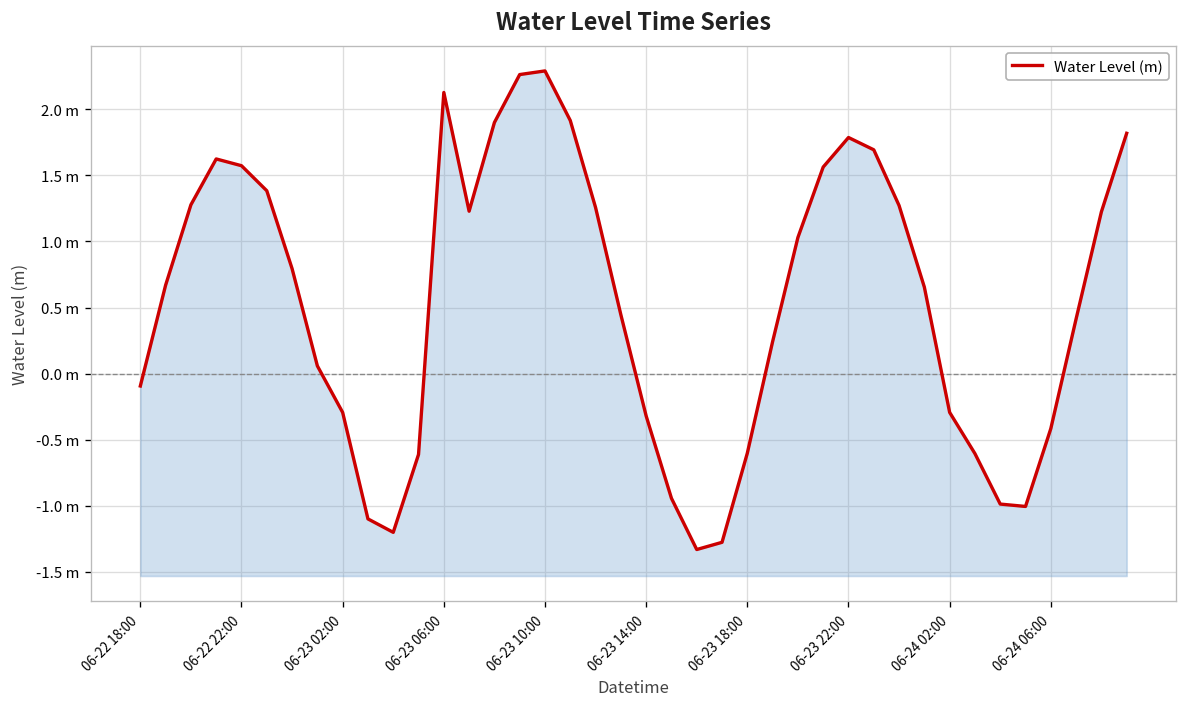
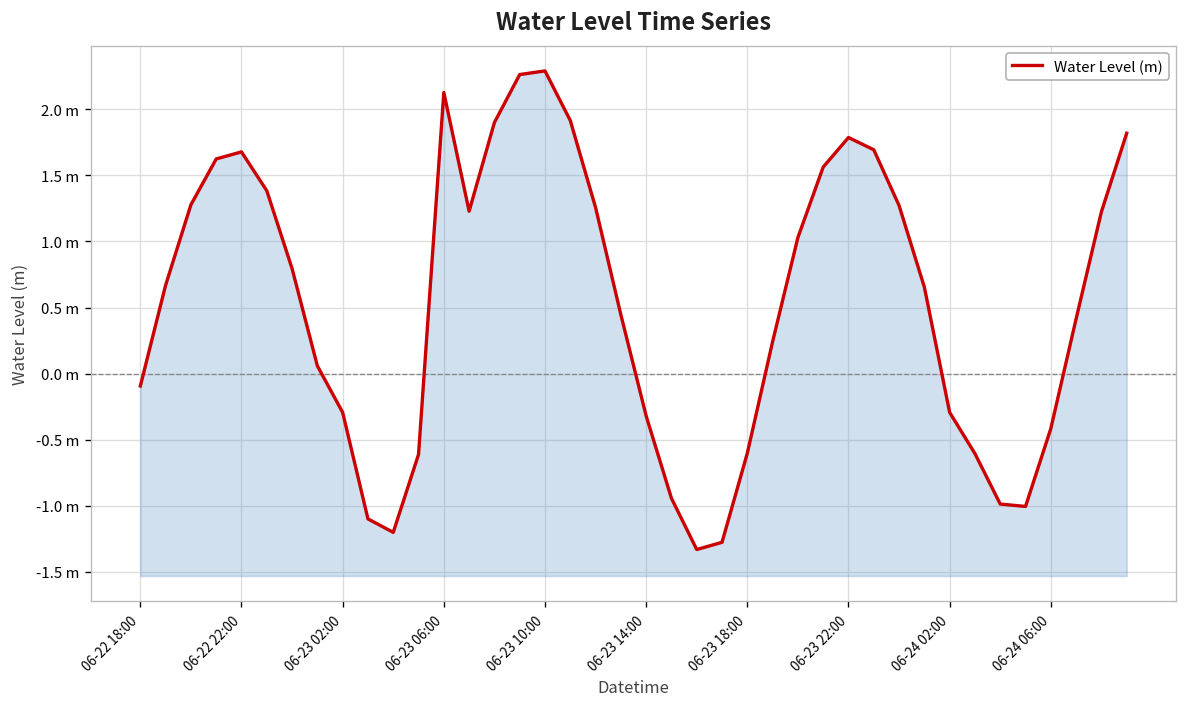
06-22 22:00: 1.57 m -> 1.68 m
